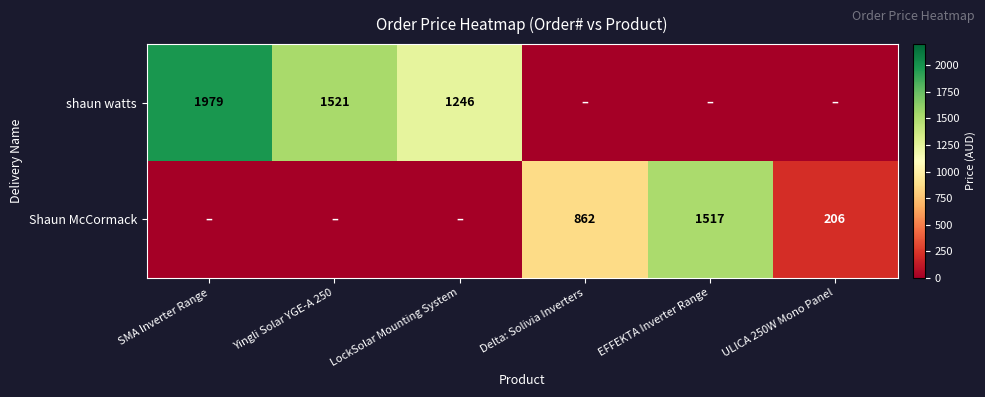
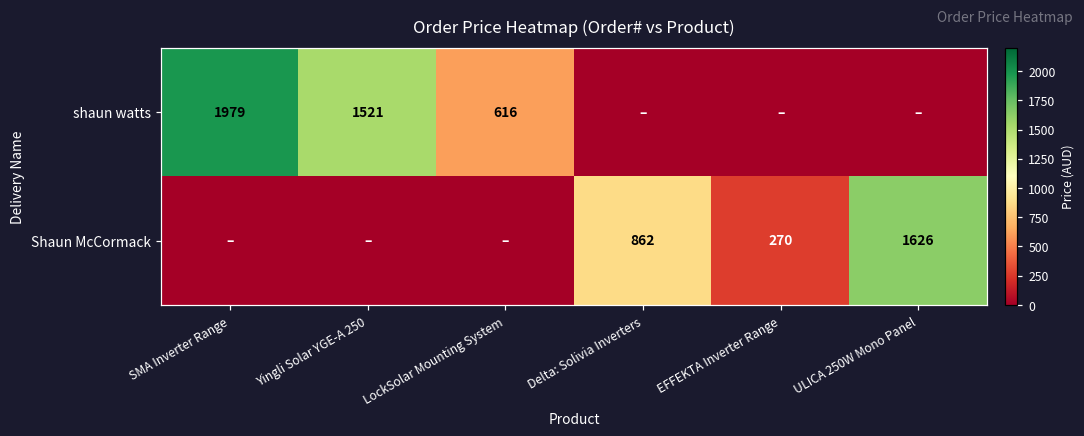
shaun watts, LockSolar Mounting System: 1246 -> 616
Shaun McCormack, EFFEKTA Inverter Range: 1517 -> 270
Shaun McCormack, ULICA 250W Mono Panel: 206 -> 1626
